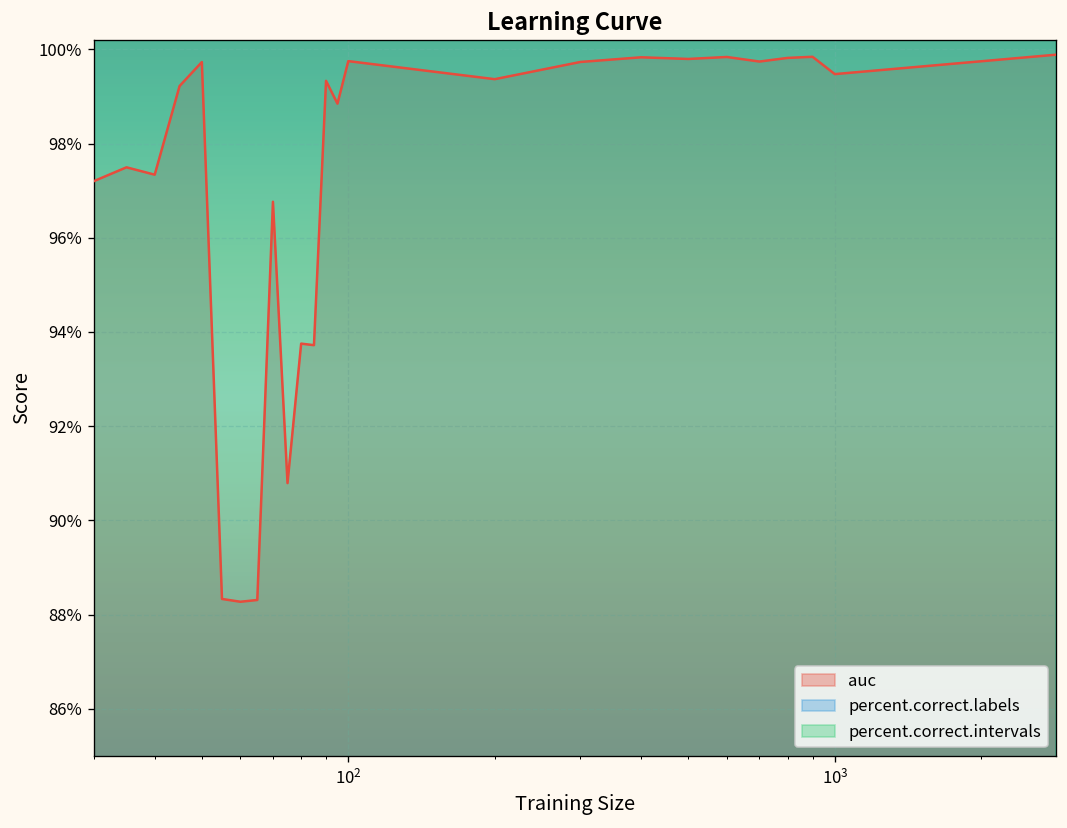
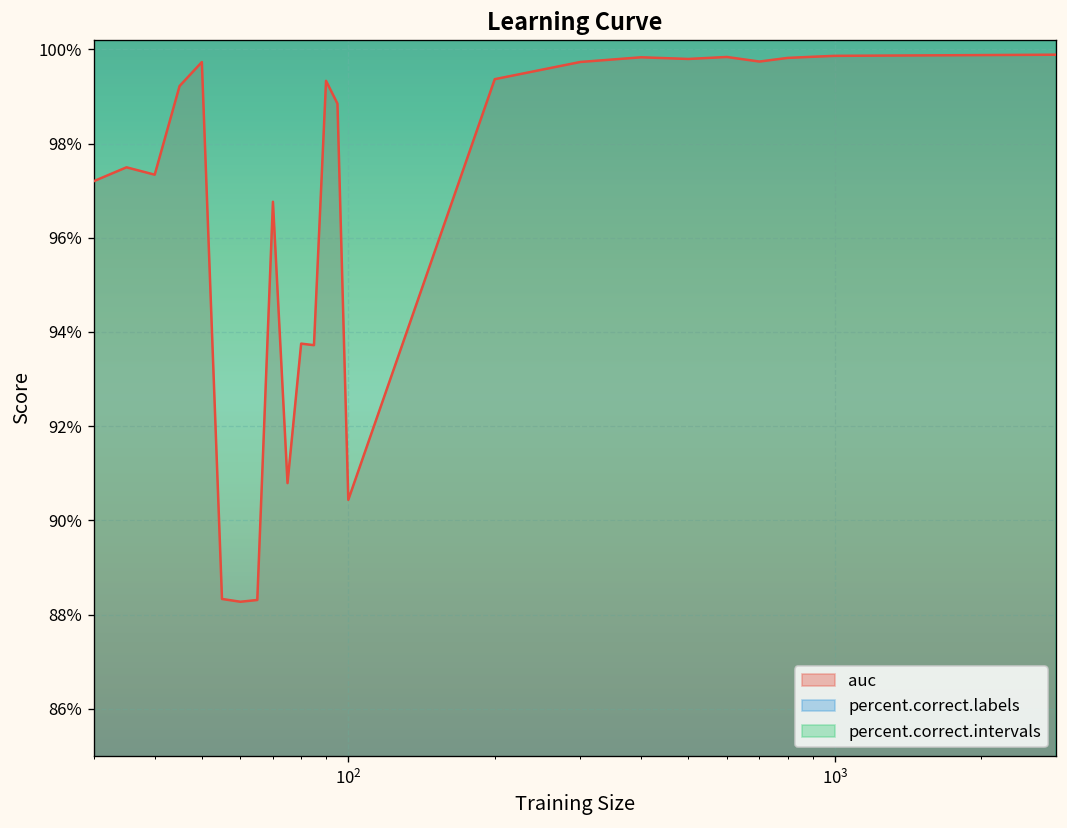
auc, 10^2: 99.8% -> 90.4%
auc, 10^3: 99.5% -> 99.9%
